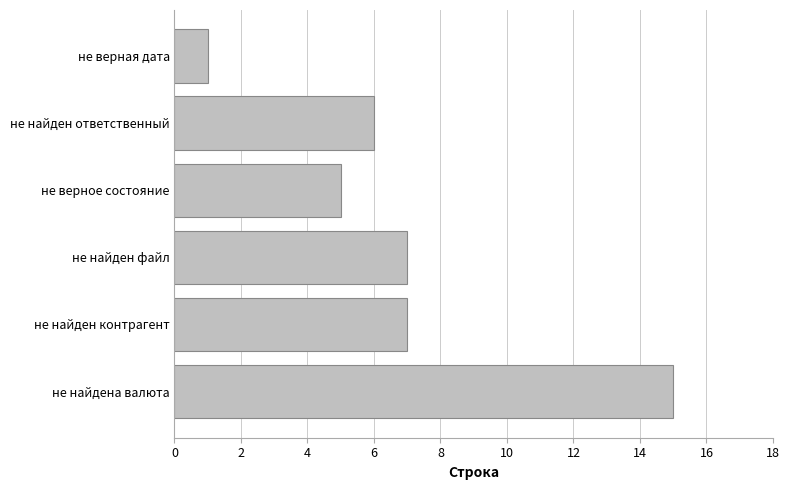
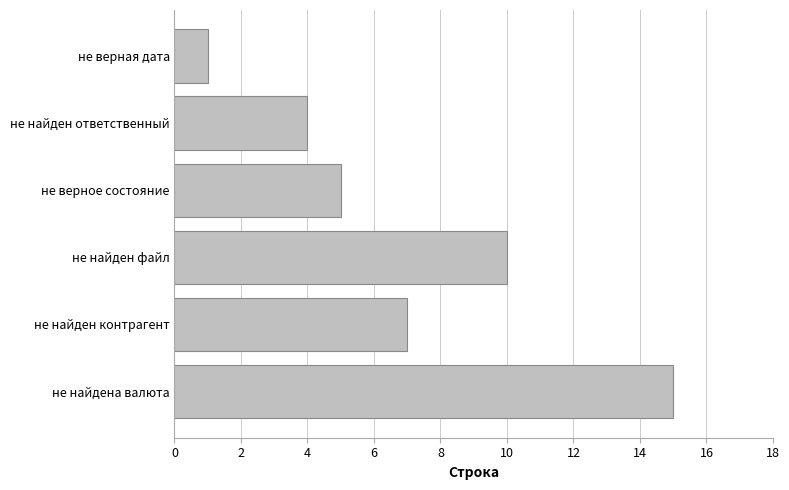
не найден ответственный: 6 -> 4
не найден файл: 7 -> 10
